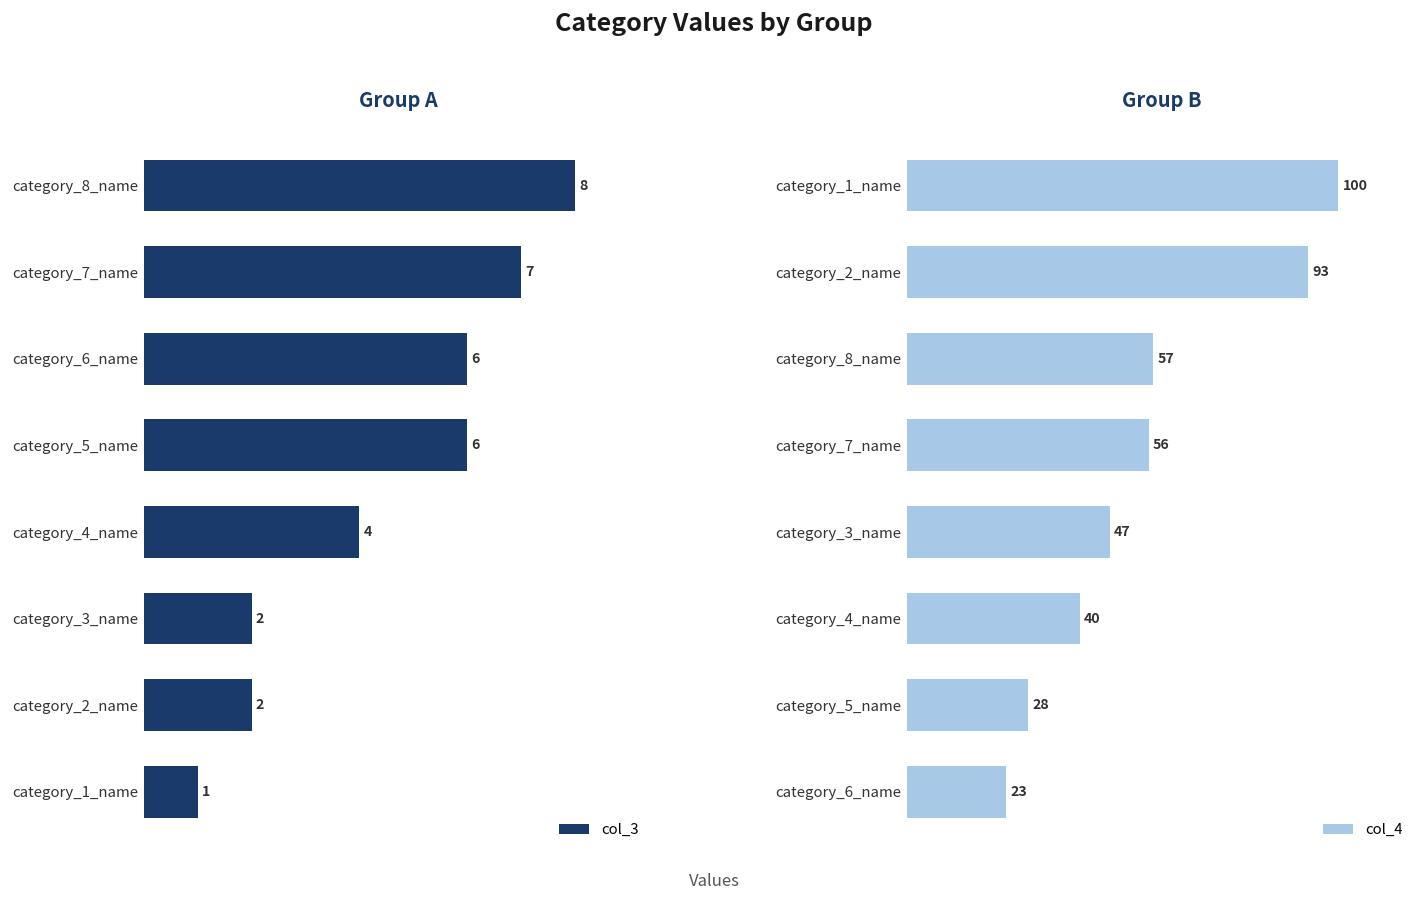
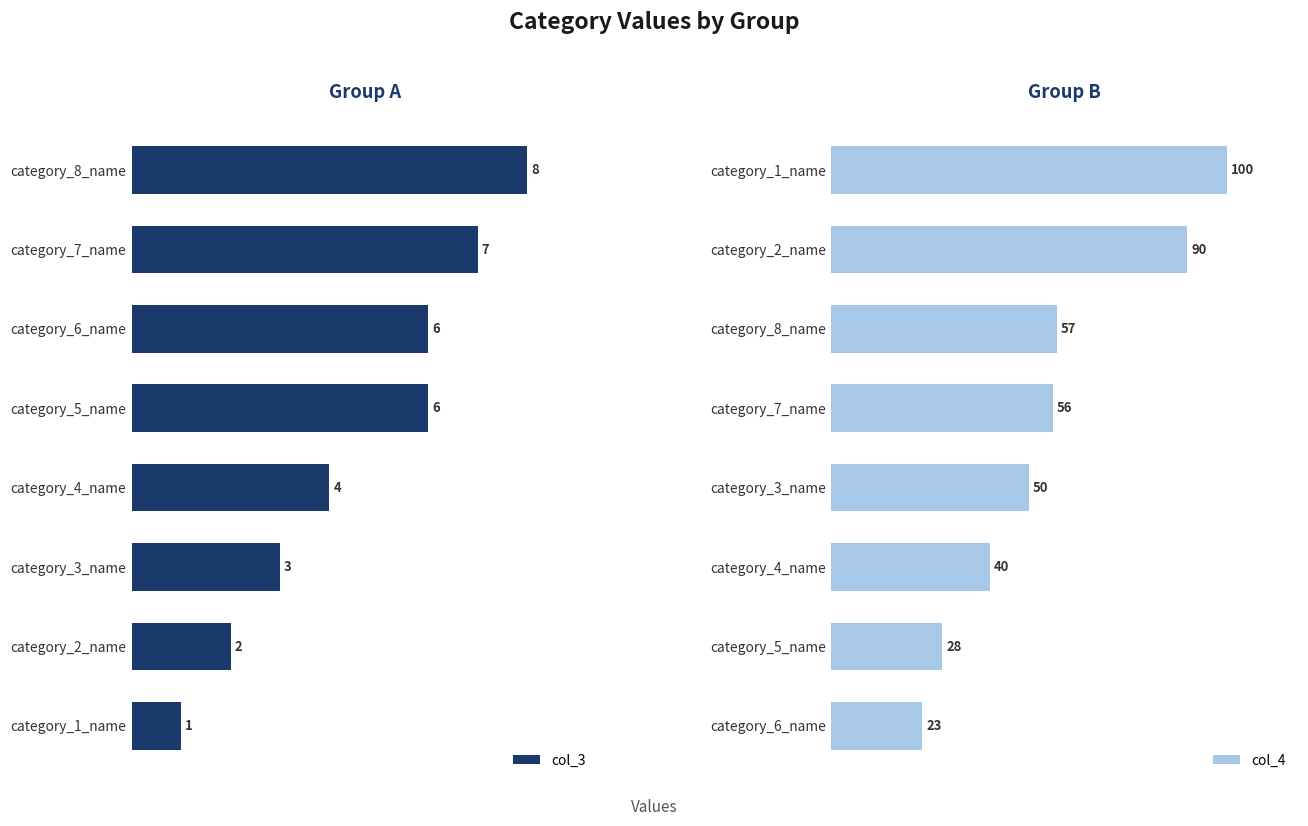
Group A, category_3_name: 2 -> 3
Group B, category_2_name: 93 -> 90
Group B, category_3_name: 47 -> 50
